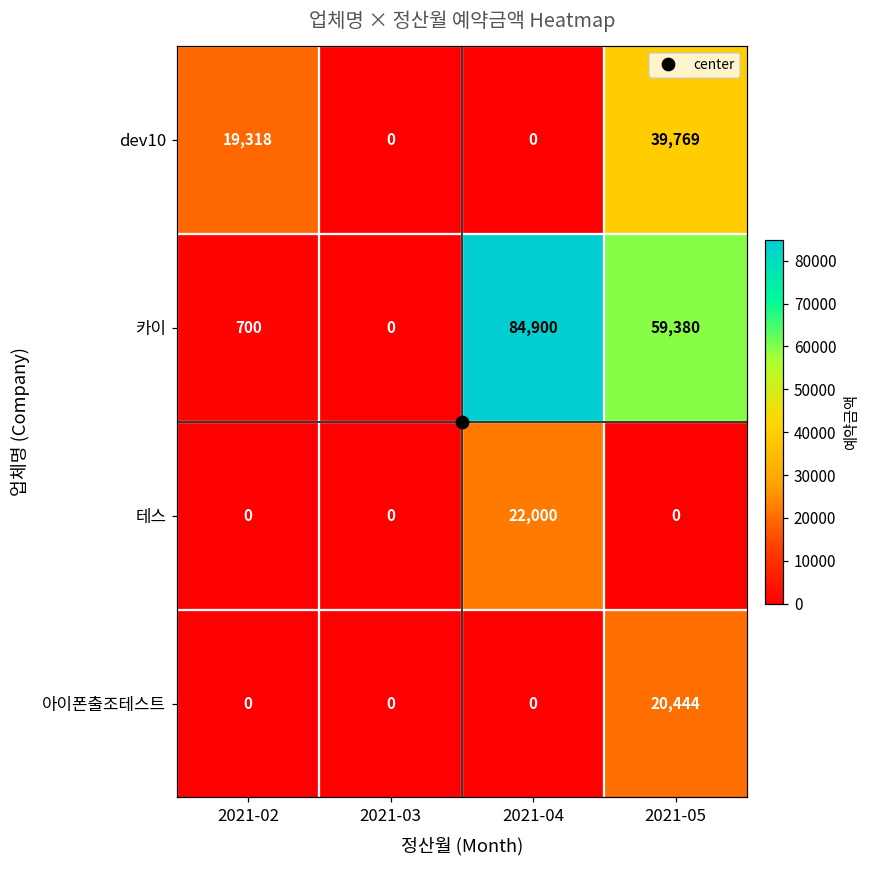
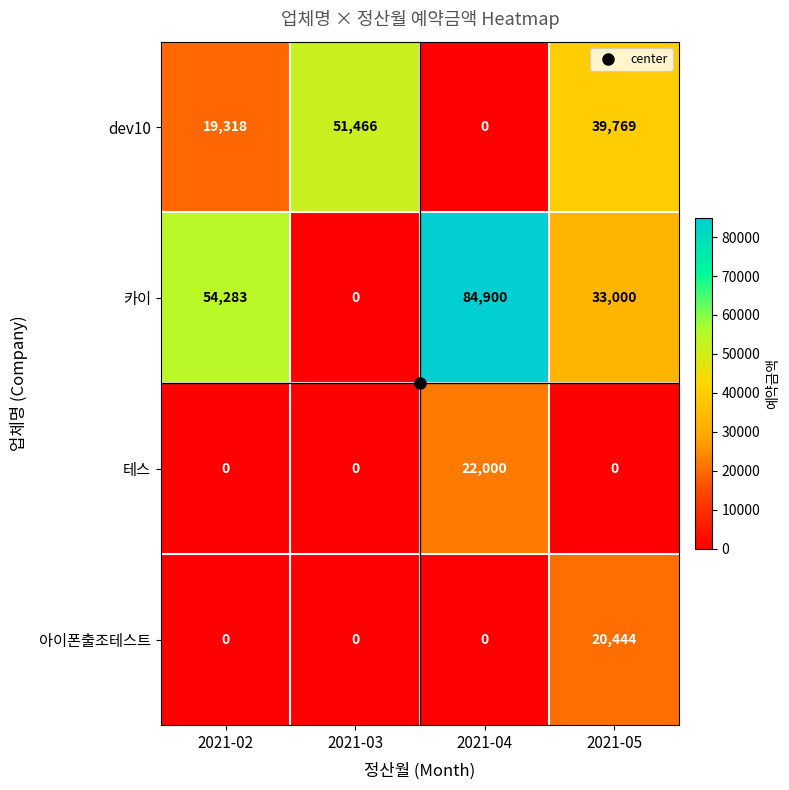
dev10, 2021-03: 0 -> 51,466
카이, 2021-02: 700 -> 54,283
카이, 2021-05: 59,380 -> 33,000
